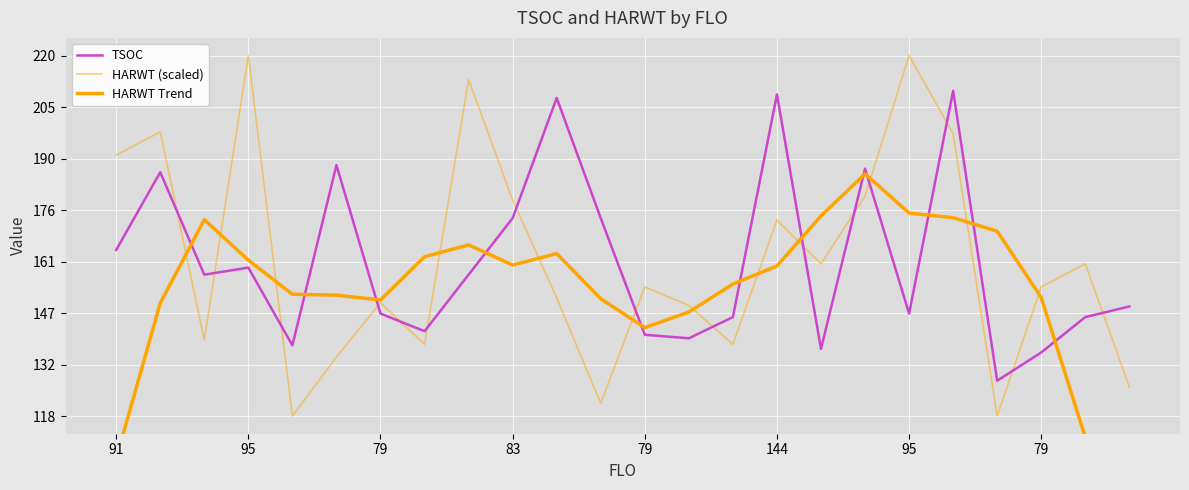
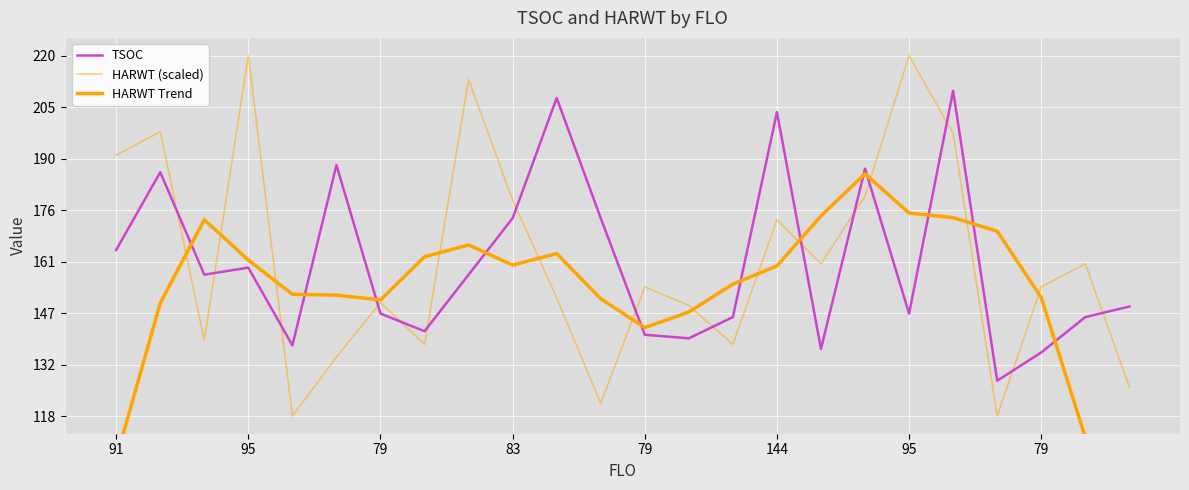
TSOC, 144: 209 -> 204
